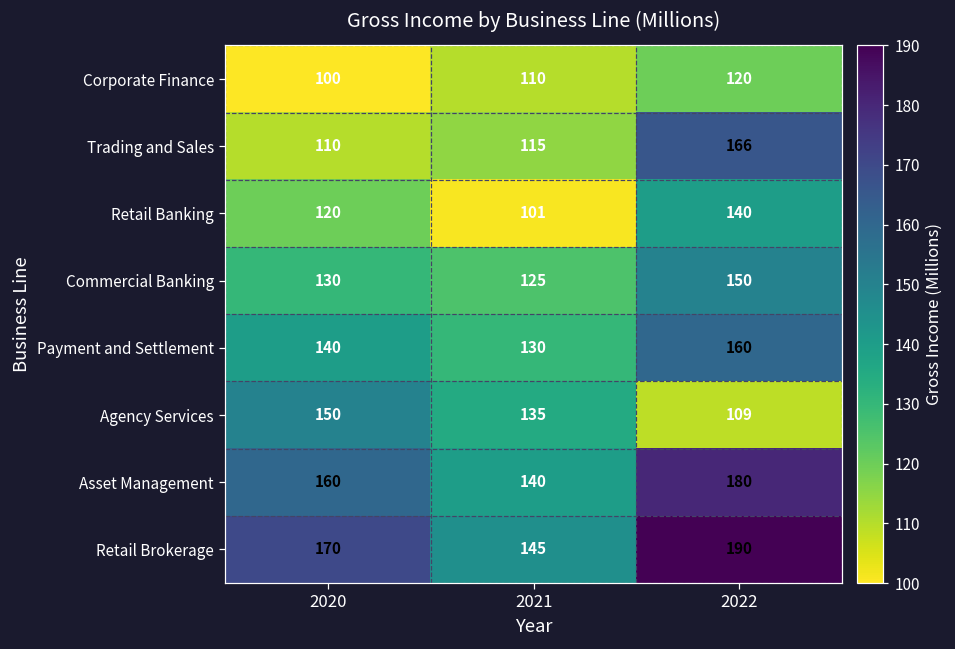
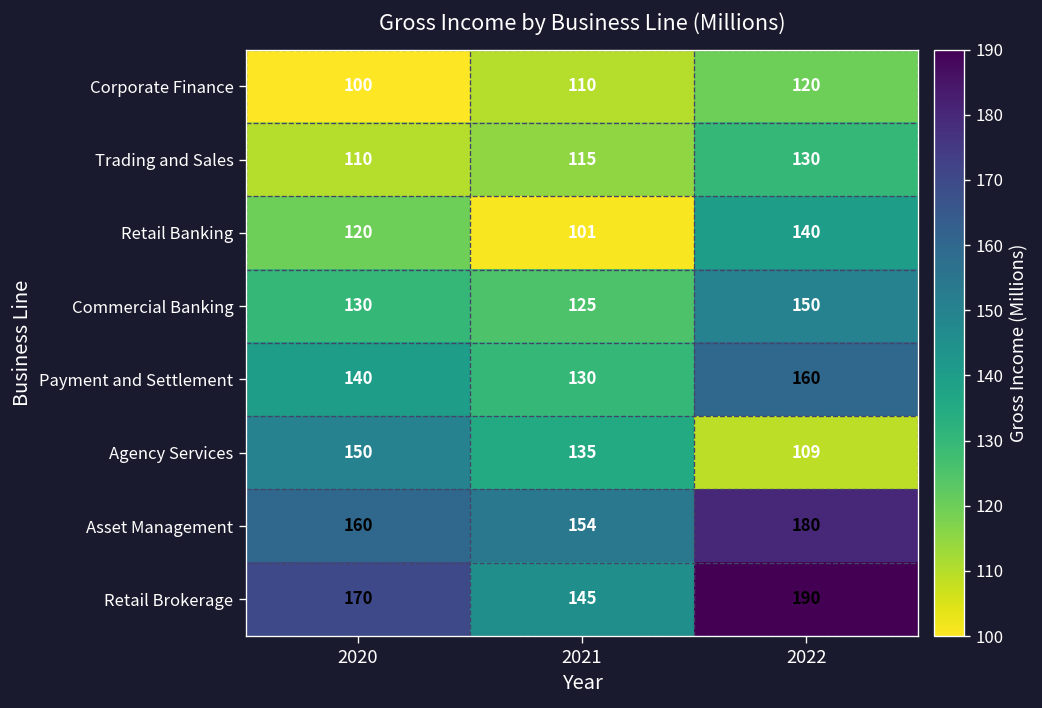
Trading and Sales, 2022: 166 -> 130
Asset Management, 2021: 140 -> 154
